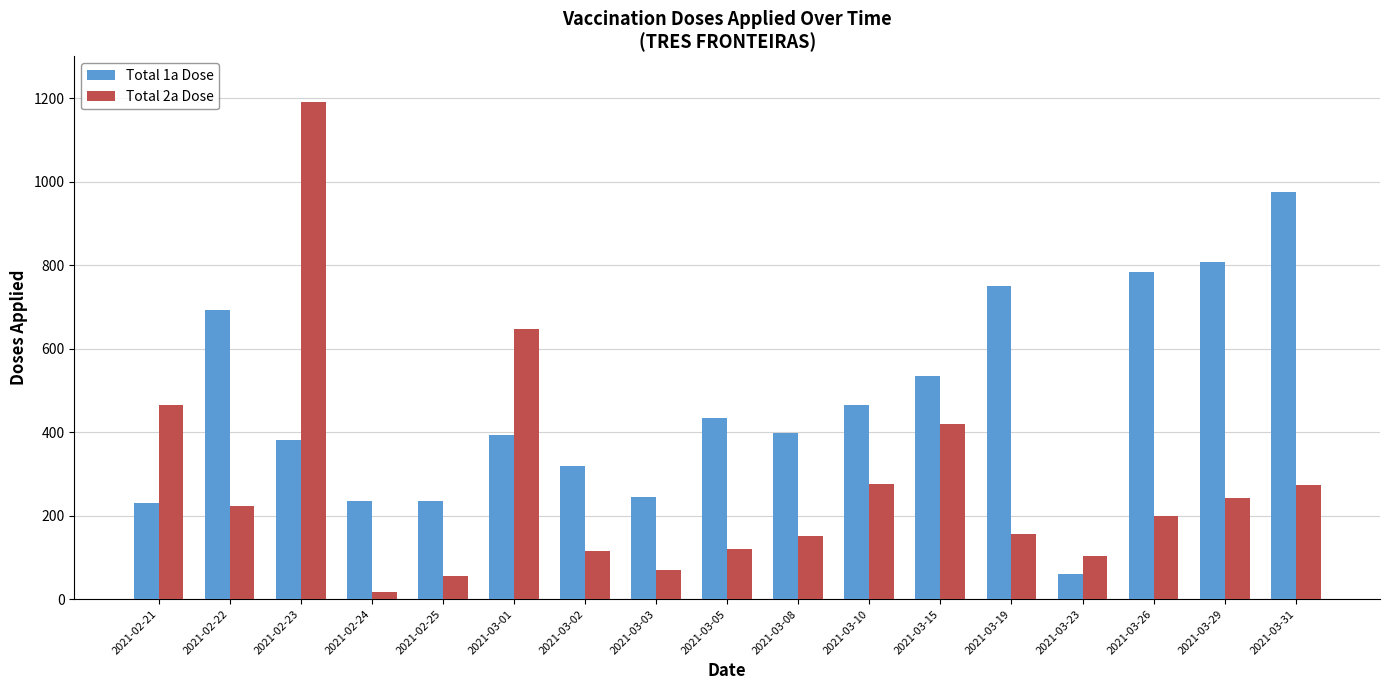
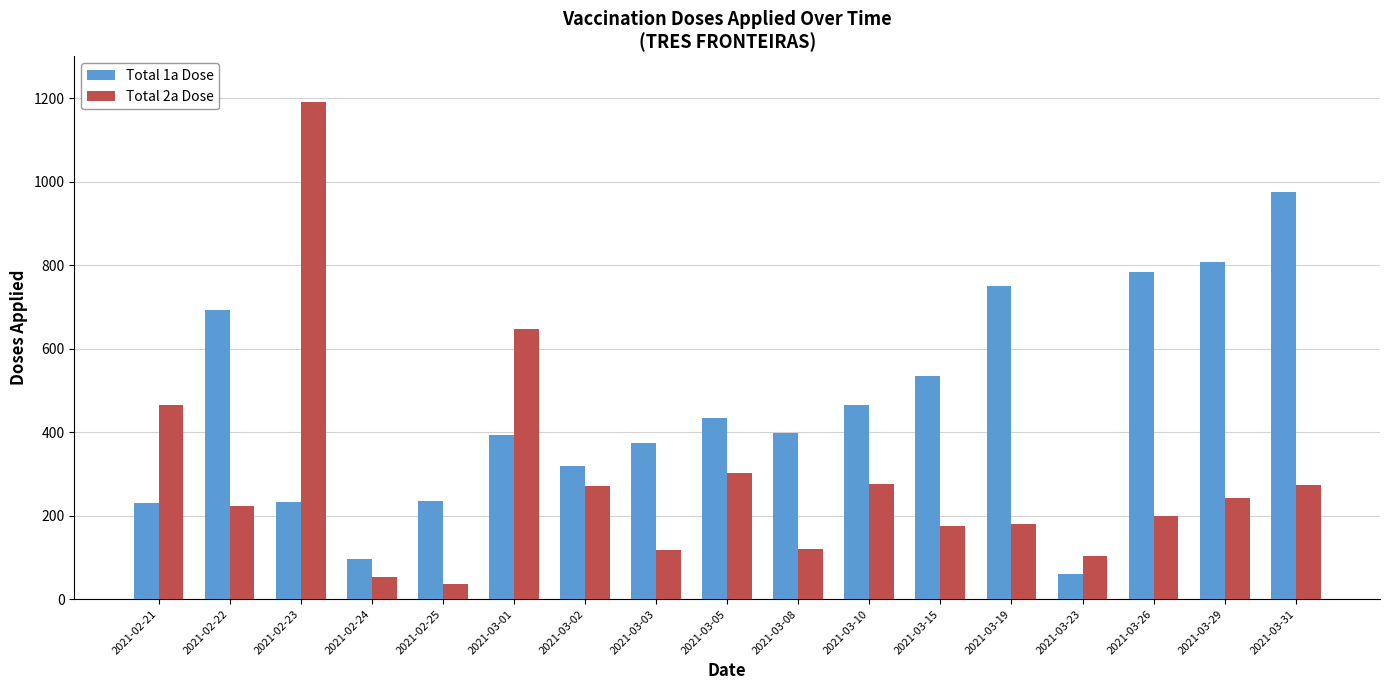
Total 1a Dose, 2021-02-23: 380 -> 230
Total 1a Dose, 2021-02-24: 230 -> 100
Total 2a Dose, 2021-02-24: 20 -> 50
Total 2a Dose, 2021-02-25: 60 -> 40
Total 2a Dose, 2021-03-02: 110 -> 270
Total 1a Dose, 2021-03-03: 240 -> 370
Total 2a Dose, 2021-03-03: 70 -> 120
Total 2a Dose, 2021-03-05: 120 -> 300
Total 2a Dose, 2021-03-08: 150 -> 120
Total 2a Dose, 2021-03-15: 420 -> 180
Total 2a Dose, 2021-03-19: 160 -> 180
